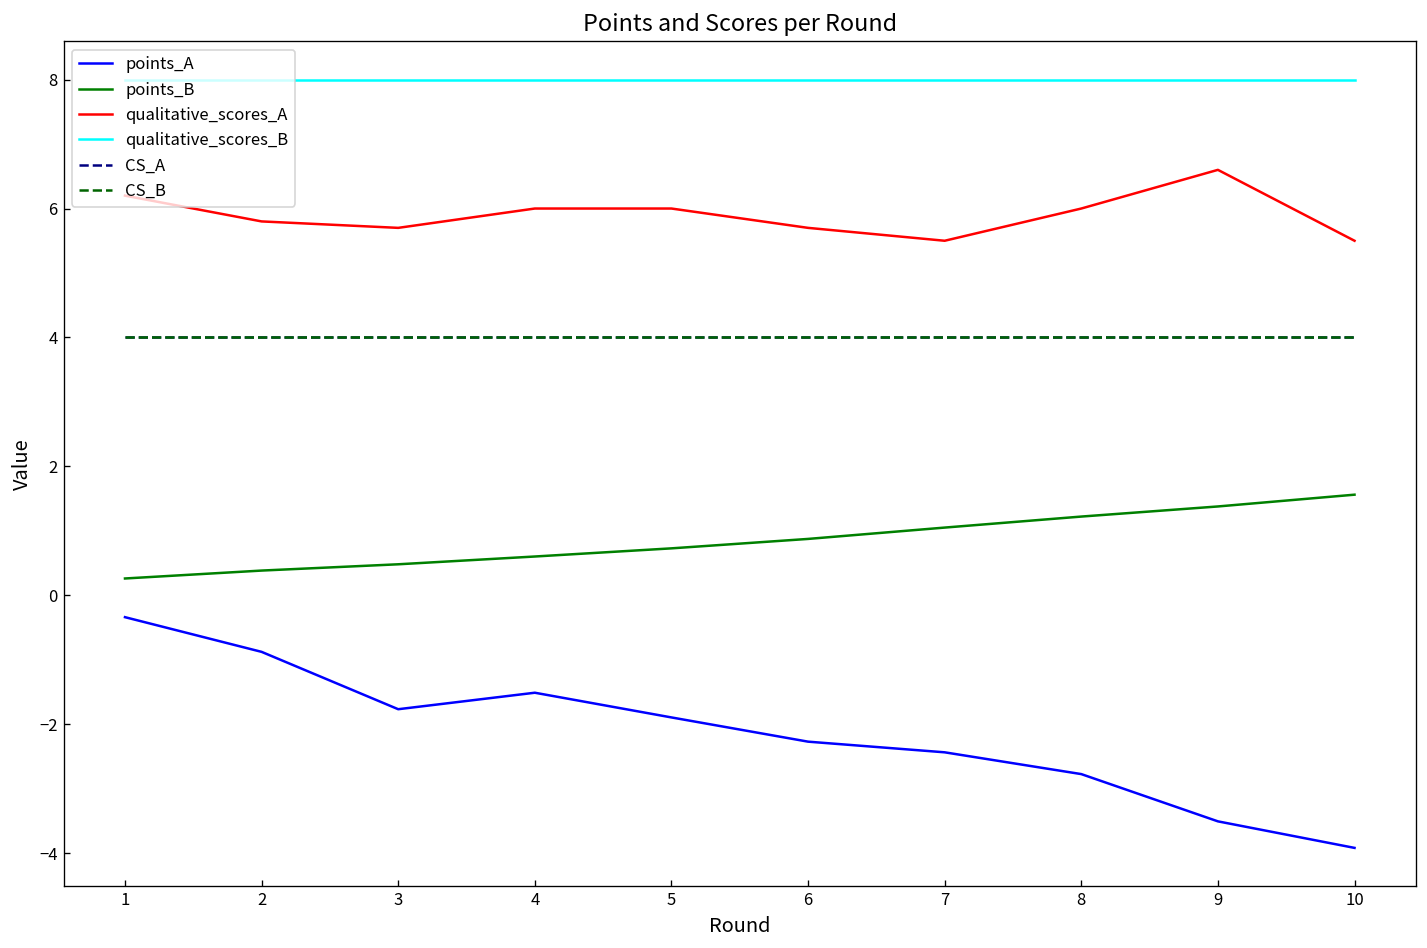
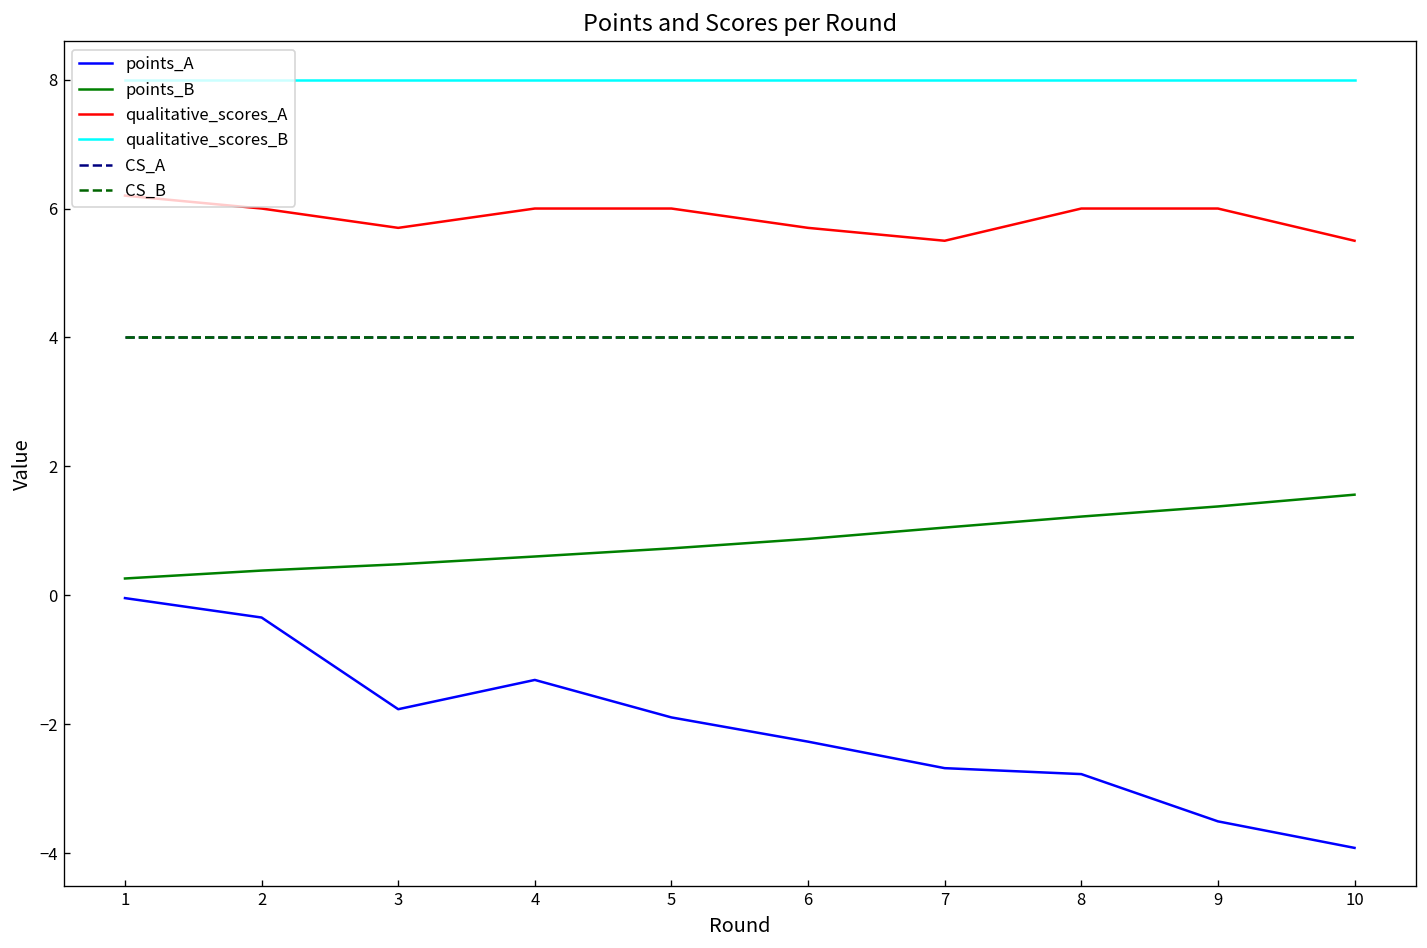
points_A, 1: -0.3 -> 0.0
points_A, 2: -0.9 -> -0.3
qualitative_scores_A, 2: 5.8 -> 6.0
points_A, 4: -1.5 -> -1.3
points_A, 7: -2.4 -> -2.7
qualitative_scores_A, 9: 6.6 -> 6.0
